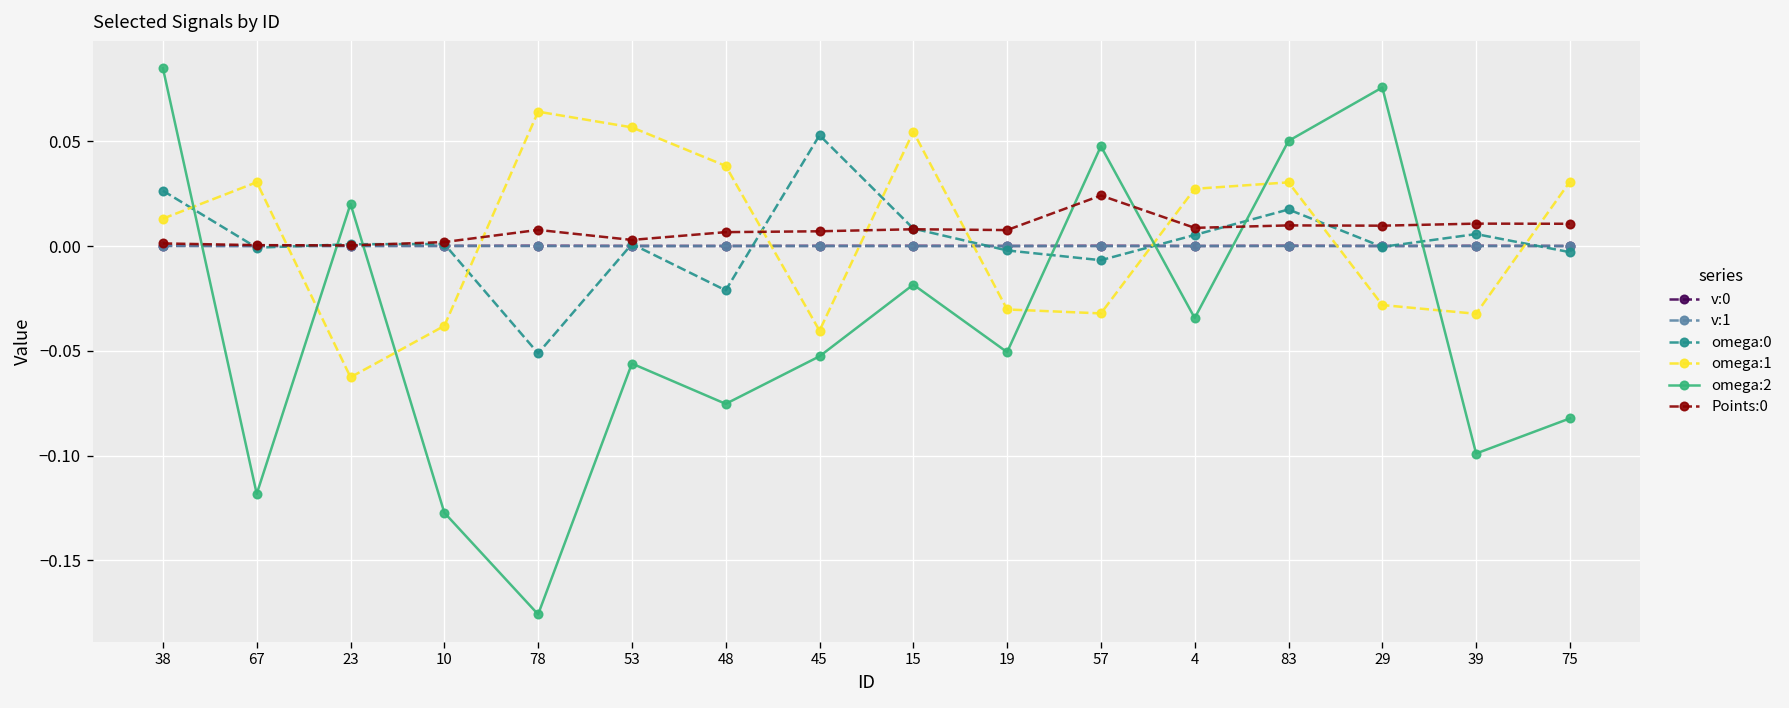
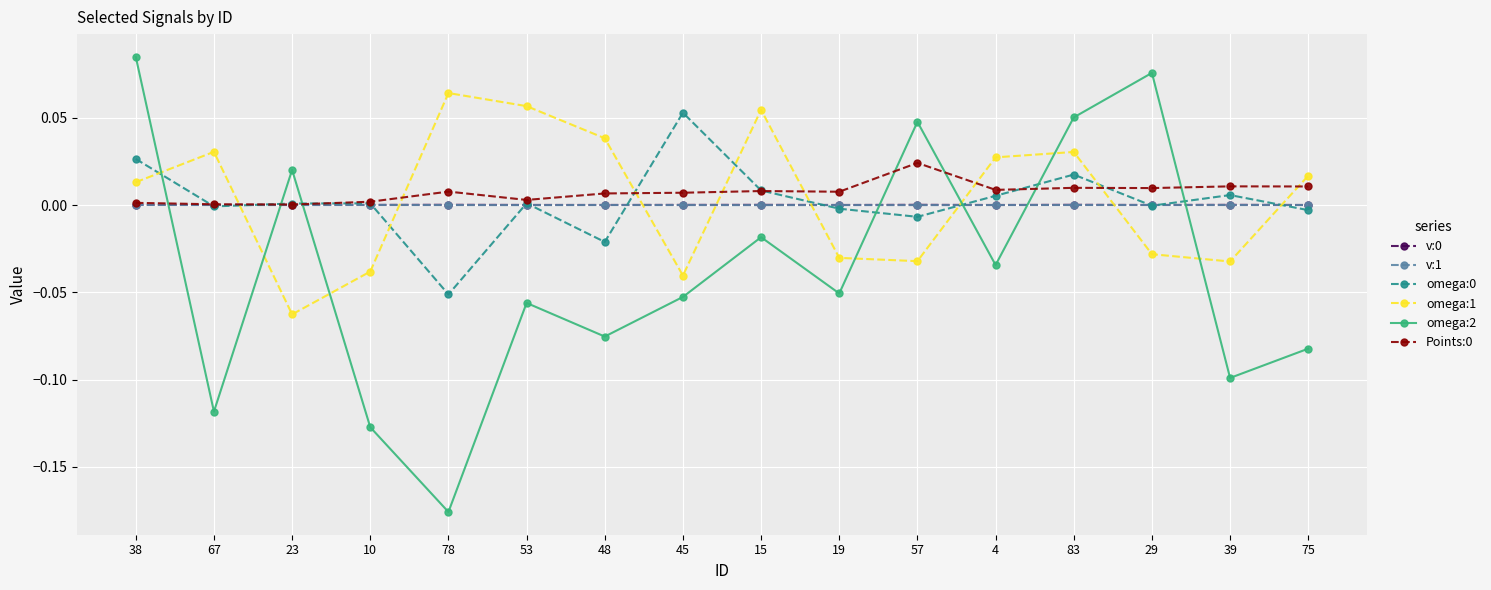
omega:1, 75: 0.031 -> 0.017
